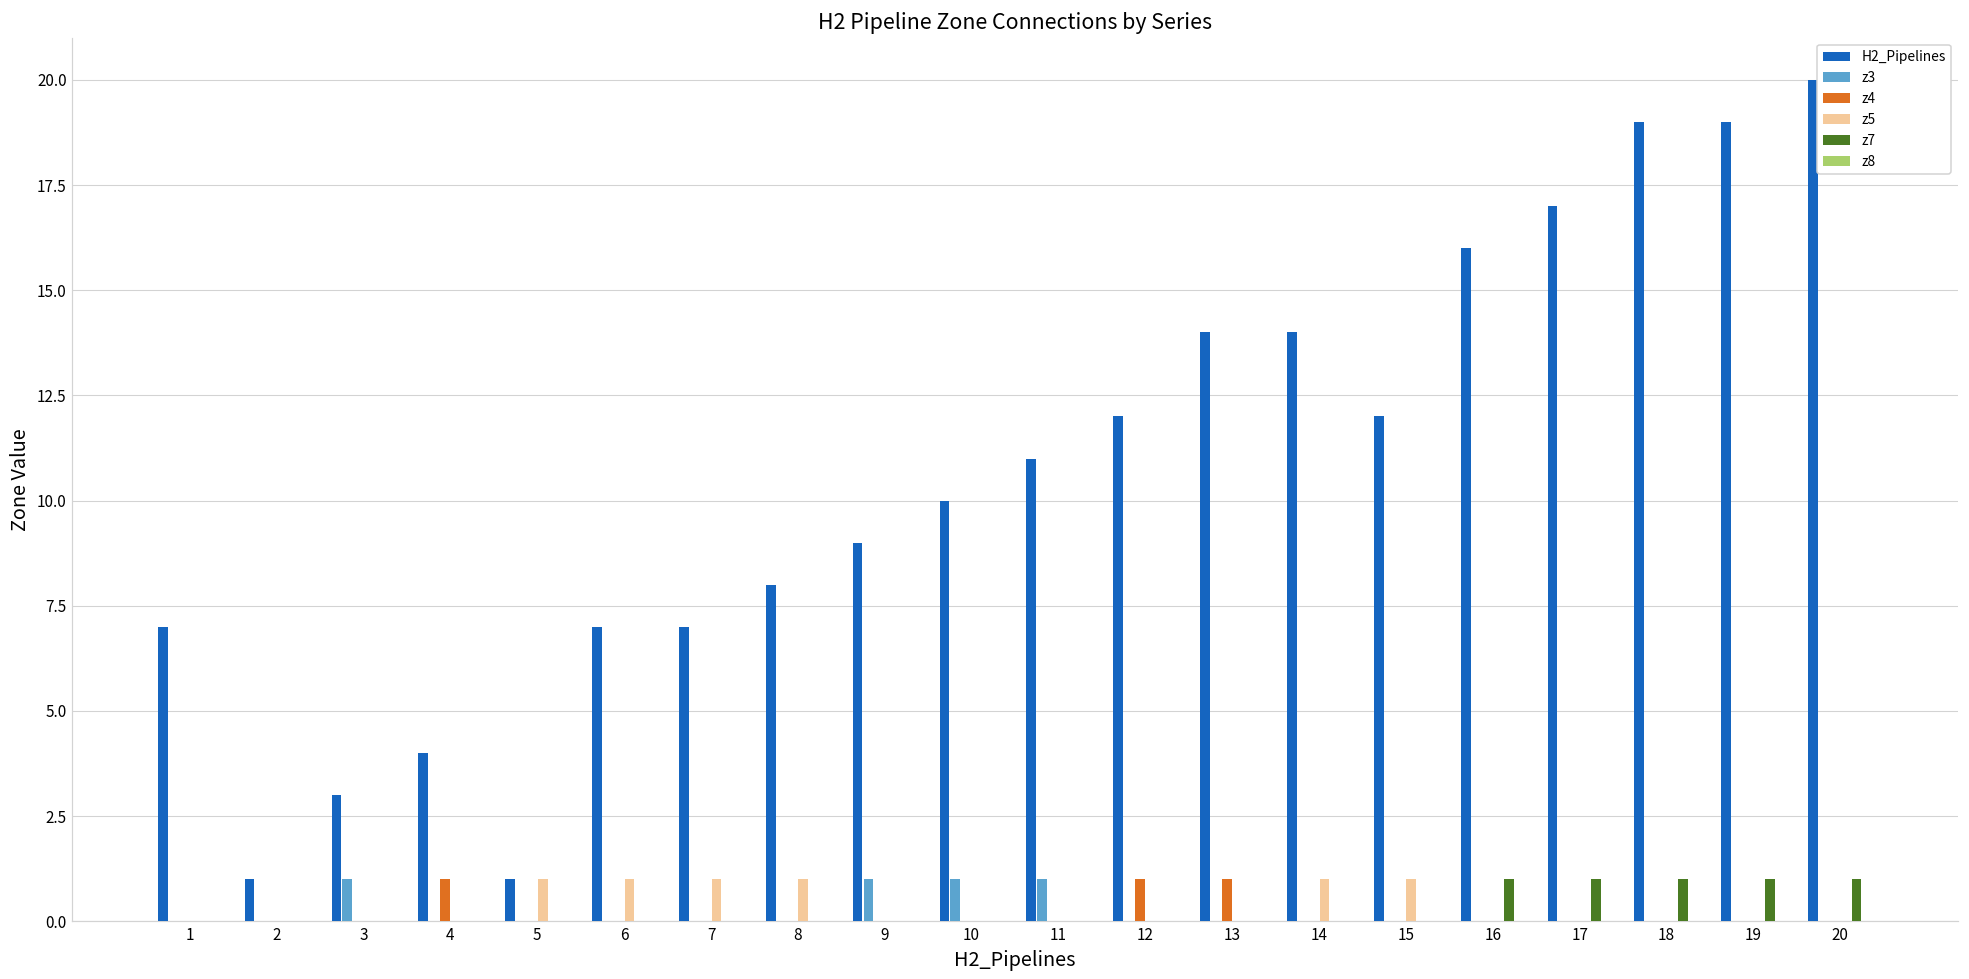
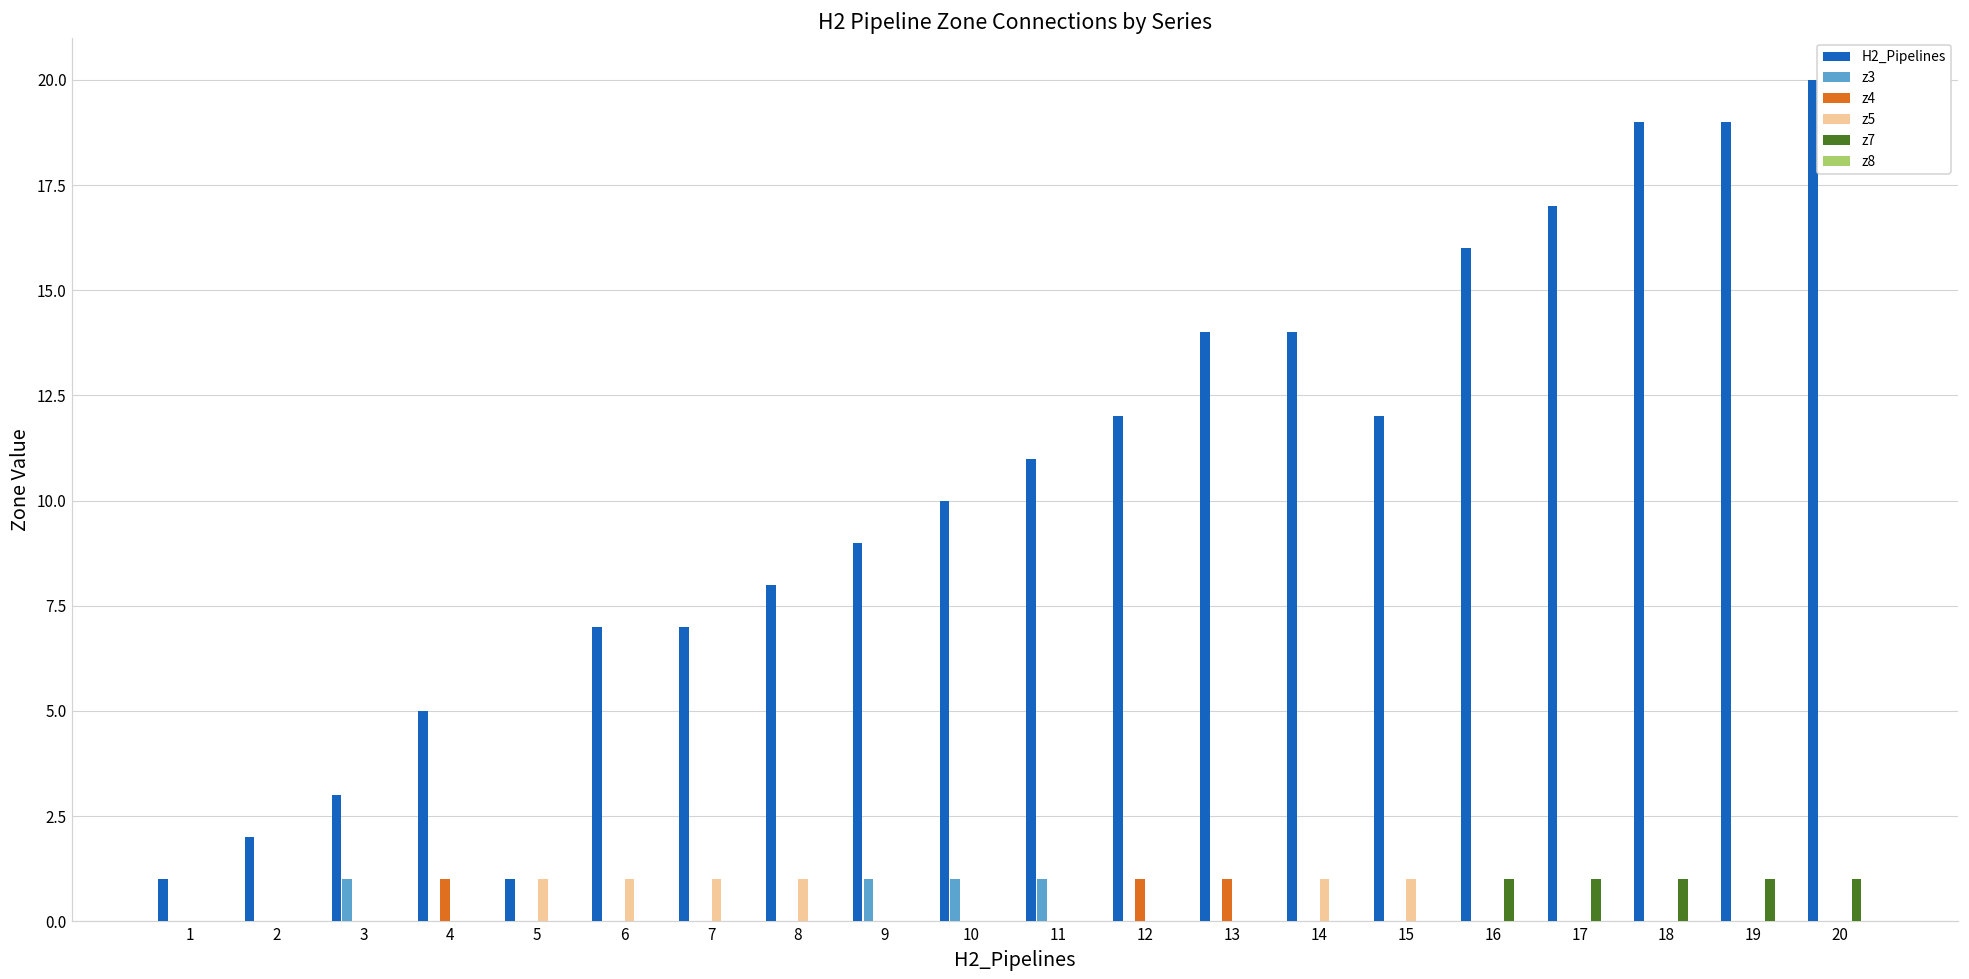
H2_Pipelines, 1: 7 -> 1
H2_Pipelines, 2: 1 -> 2
H2_Pipelines, 4: 4 -> 5
